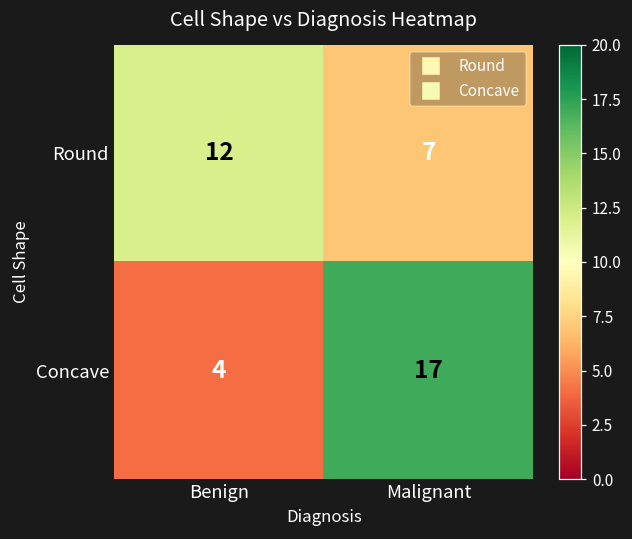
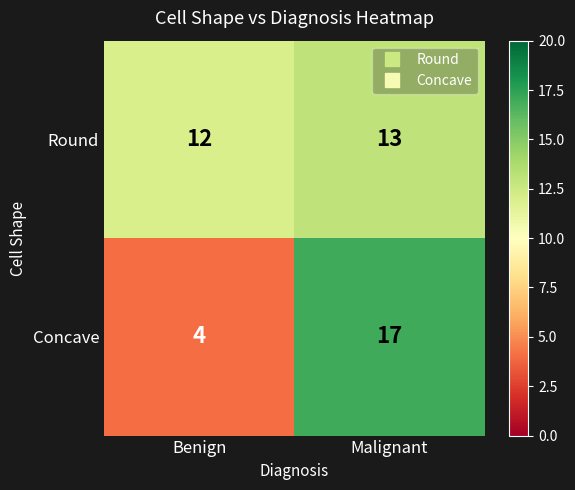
Round, Malignant: 7 -> 13
